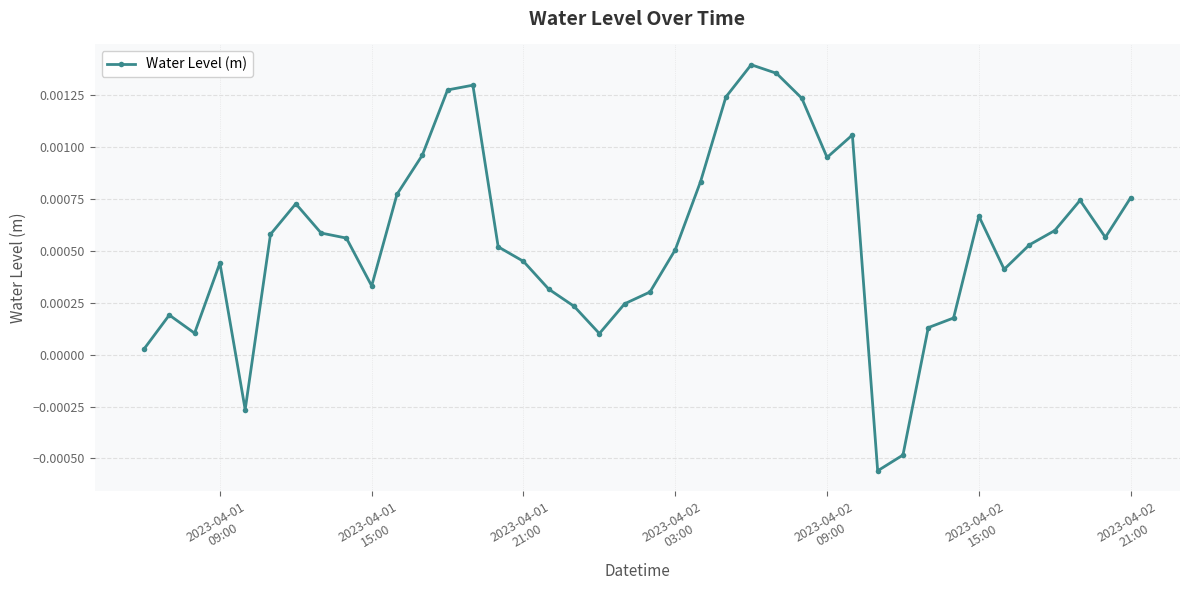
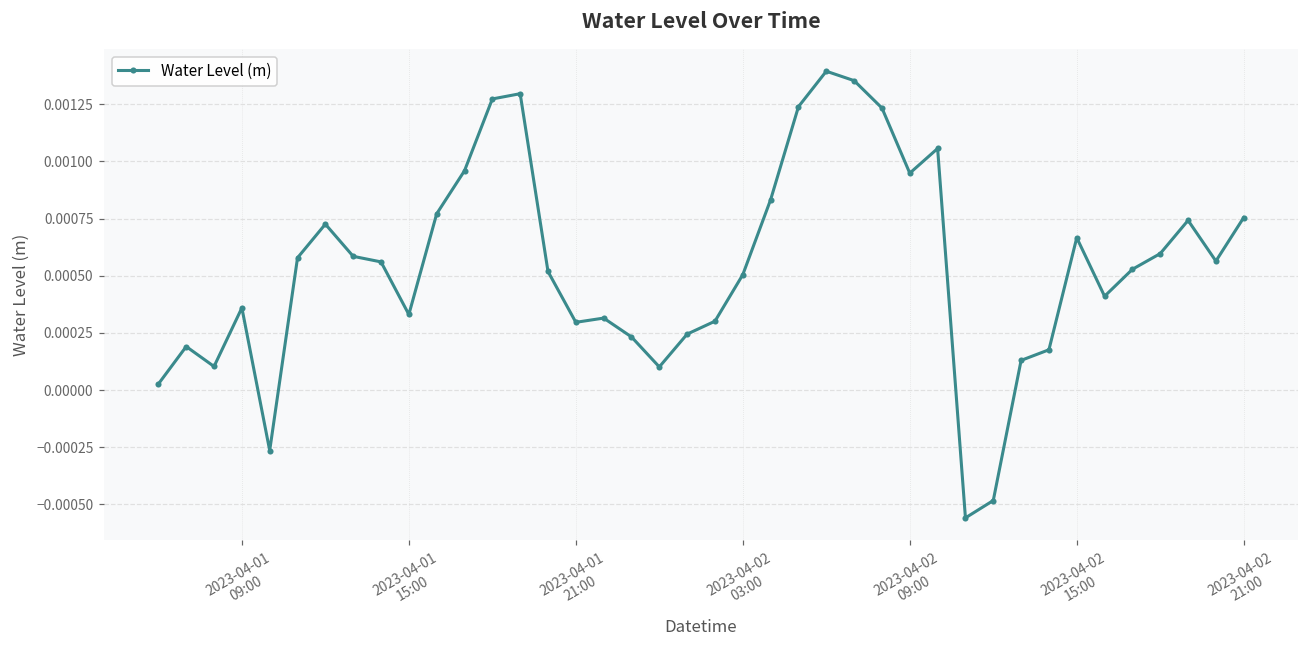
2023-04-01 09:00: 0.00044 -> 0.00036
2023-04-01 21:00: 0.00045 -> 0.00030
